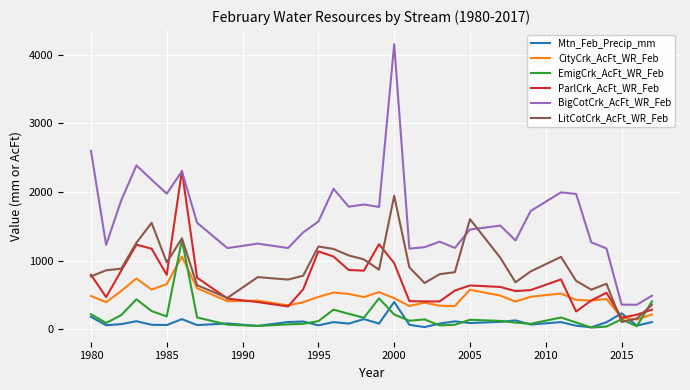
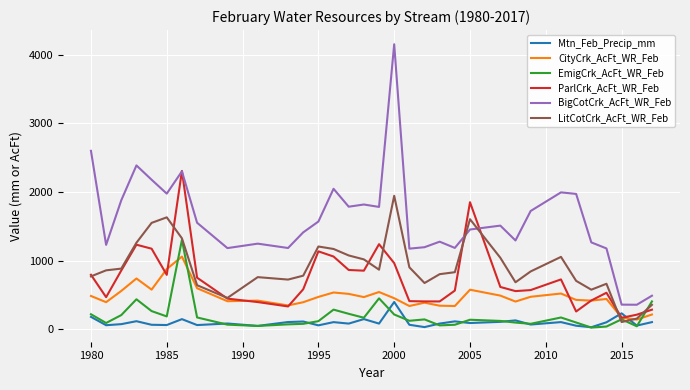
CityCrk_AcFt_WR_Feb, 1985: 700 -> 900
LitCotCrk_AcFt_WR_Feb, 1985: 1000 -> 1600
ParlCrk_AcFt_WR_Feb, 2005: 600 -> 1800
